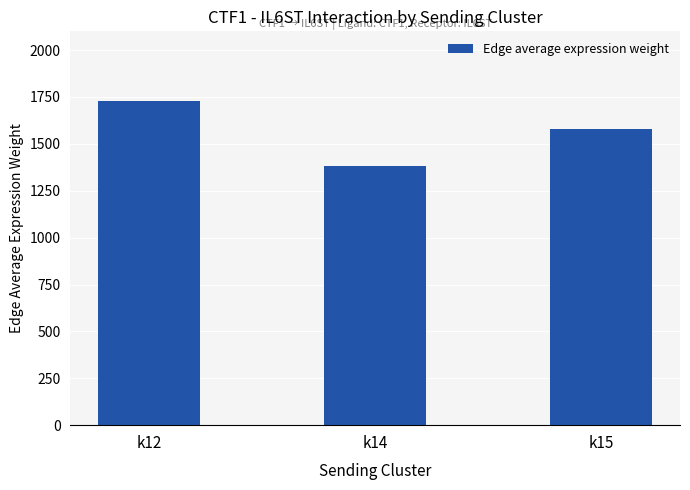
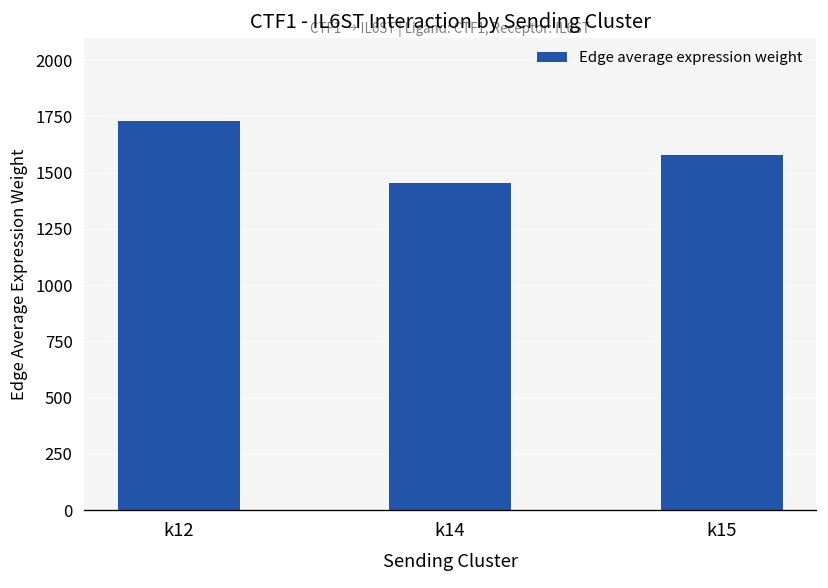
k14: 1380 -> 1460
